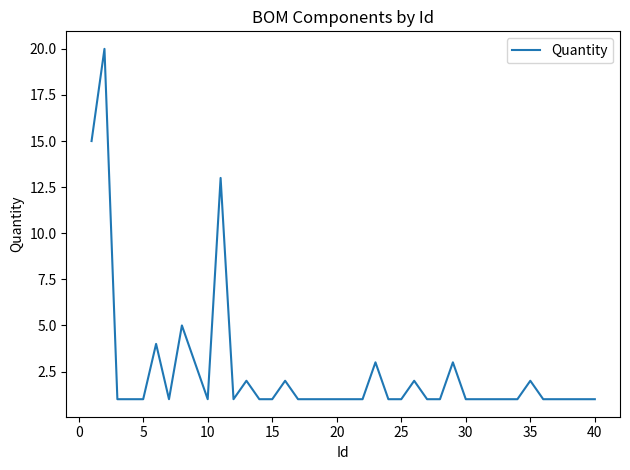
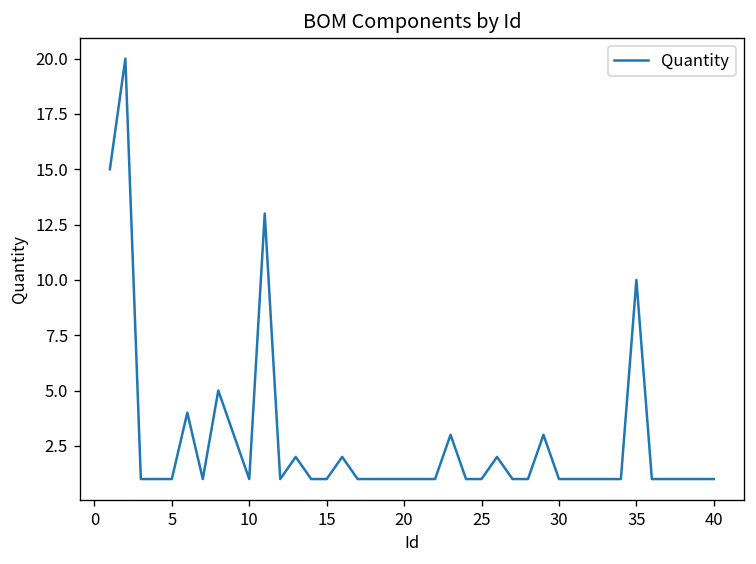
35: 2 -> 10
